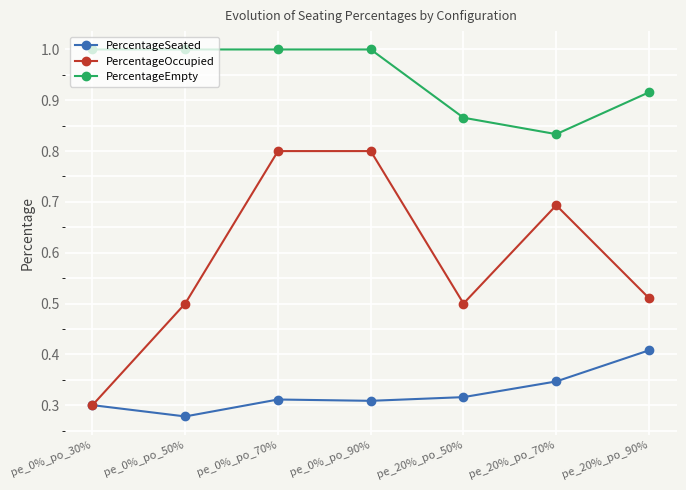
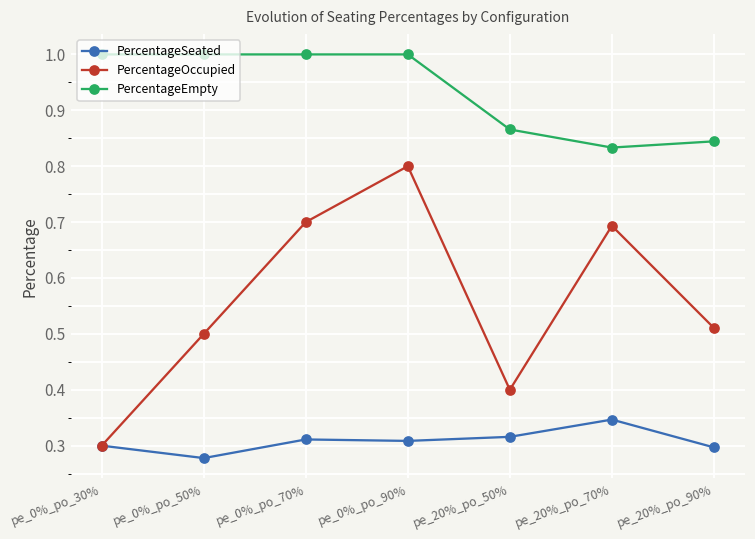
PercentageOccupied, pe_0%_po_70%: 0.8 -> 0.7
PercentageOccupied, pe_20%_po_50%: 0.5 -> 0.4
PercentageSeated, pe_20%_po_90%: 0.41 -> 0.30
PercentageEmpty, pe_20%_po_90%: 0.92 -> 0.84
